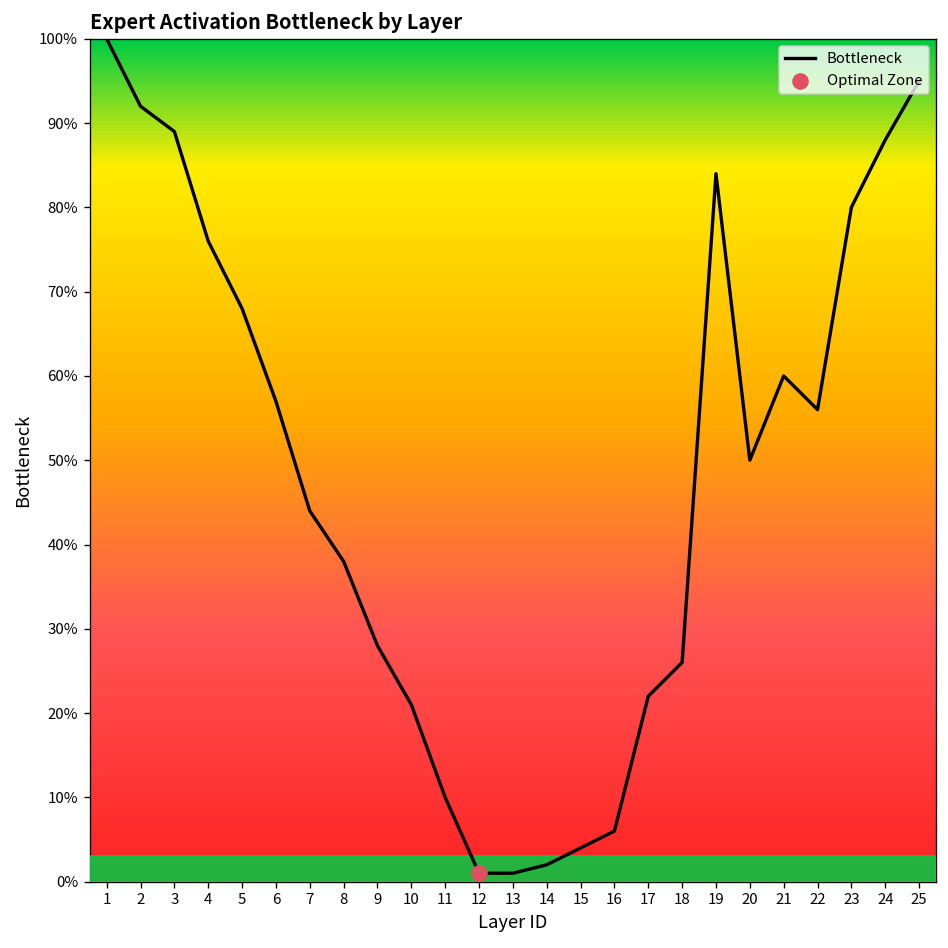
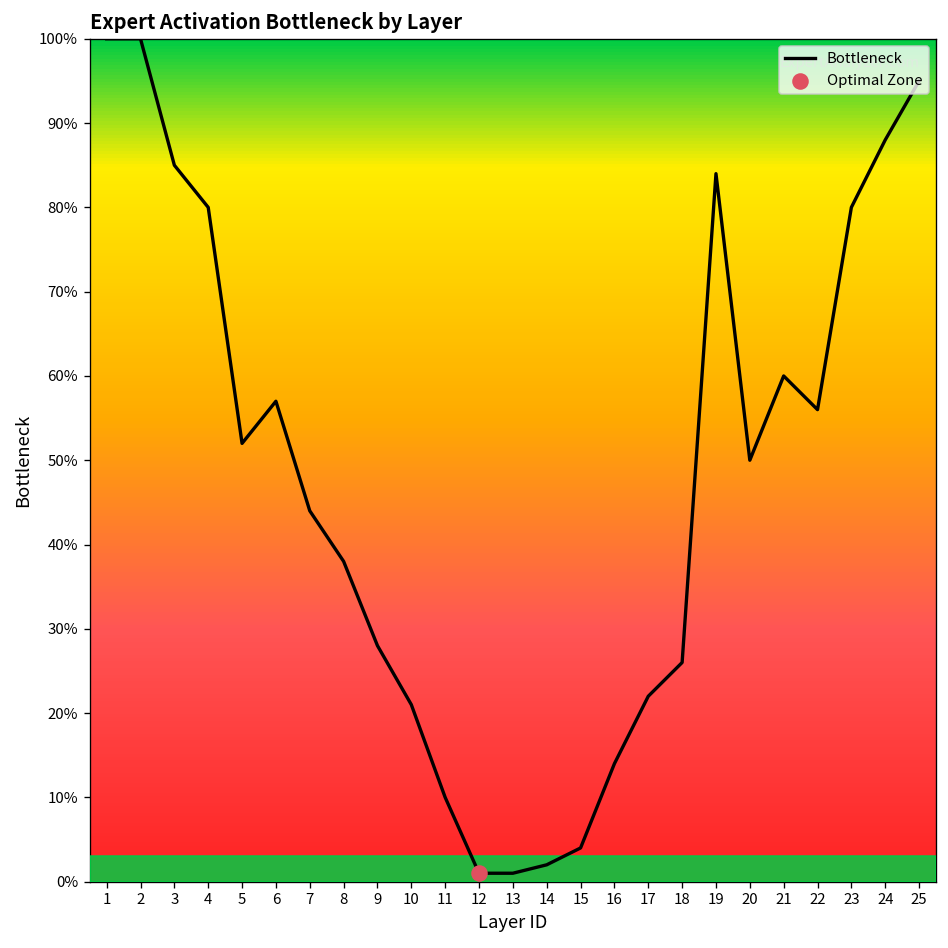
Bottleneck, 2: 92% -> 100%
Bottleneck, 3: 89% -> 85%
Bottleneck, 4: 76% -> 80%
Bottleneck, 5: 68% -> 52%
Bottleneck, 16: 6% -> 14%
